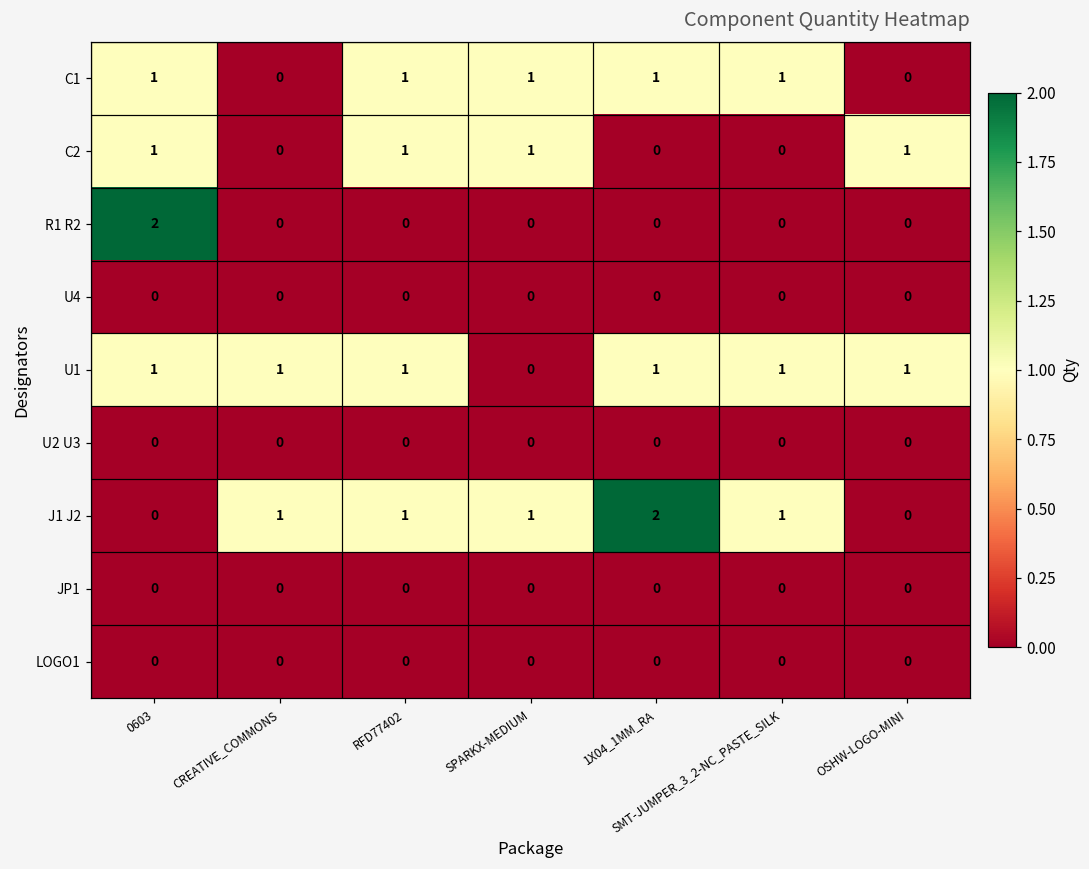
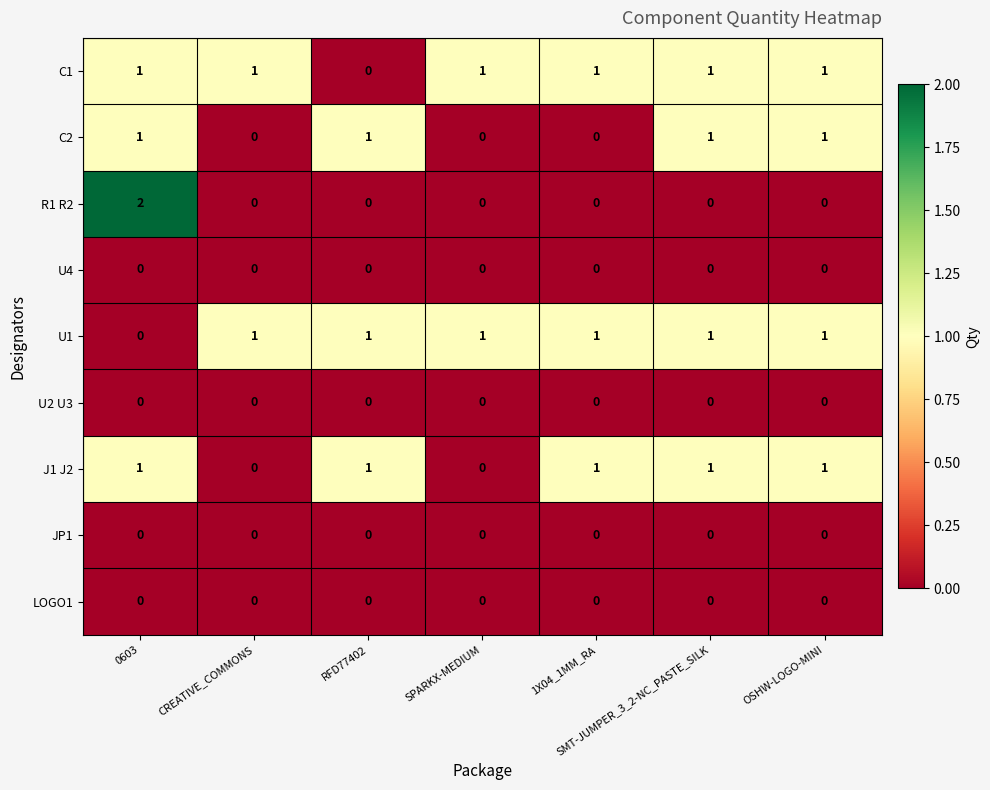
C1, CREATIVE_COMMONS: 0 -> 1
C1, RFD77402: 1 -> 0
C1, OSHW-LOGO-MINI: 0 -> 1
C2, SPARKX-MEDIUM: 1 -> 0
C2, SMT-JUMPER_3_2-NC_PASTE_SILK: 0 -> 1
U1, 0603: 1 -> 0
U1, SPARKX-MEDIUM: 0 -> 1
J1 J2, 0603: 0 -> 1
J1 J2, CREATIVE_COMMONS: 1 -> 0
J1 J2, SPARKX-MEDIUM: 1 -> 0
J1 J2, 1X04_1MM_RA: 2 -> 1
J1 J2, OSHW-LOGO-MINI: 0 -> 1
